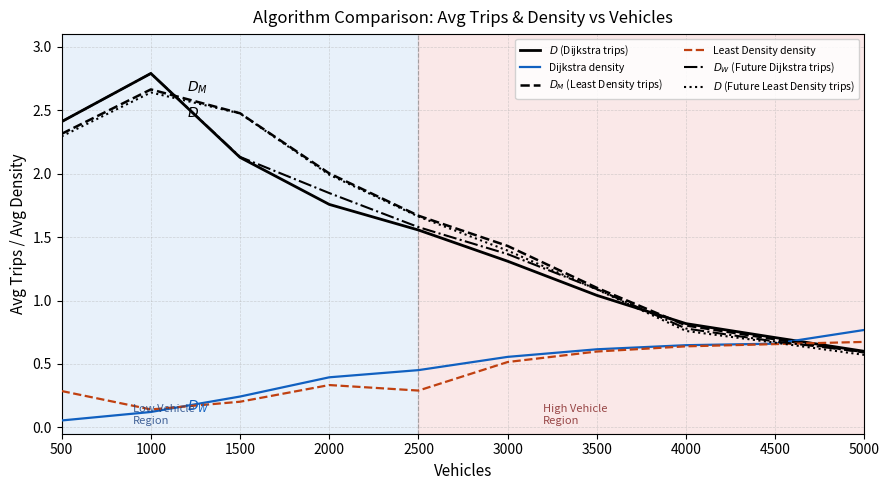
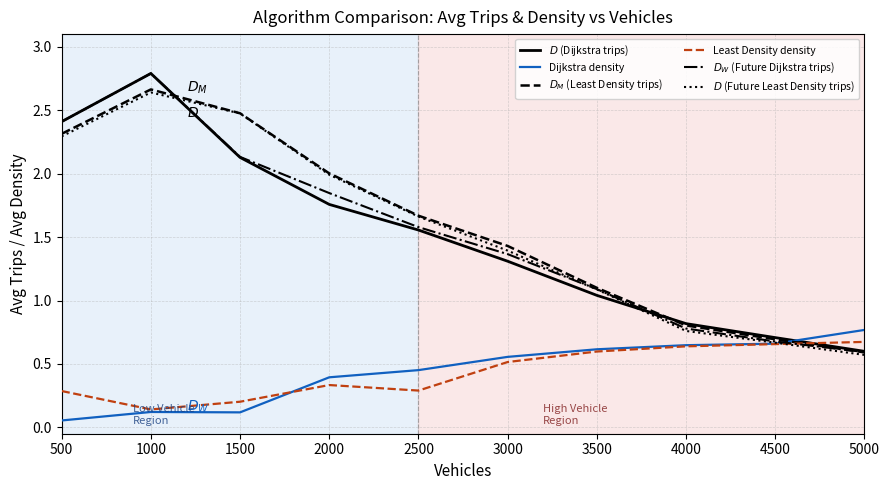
Dijkstra density, 1500: 0.24 -> 0.12
